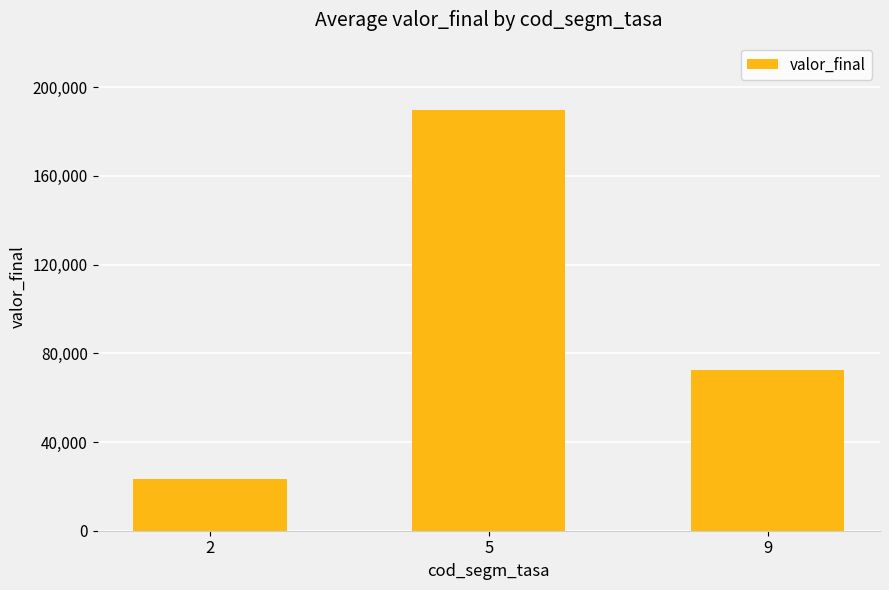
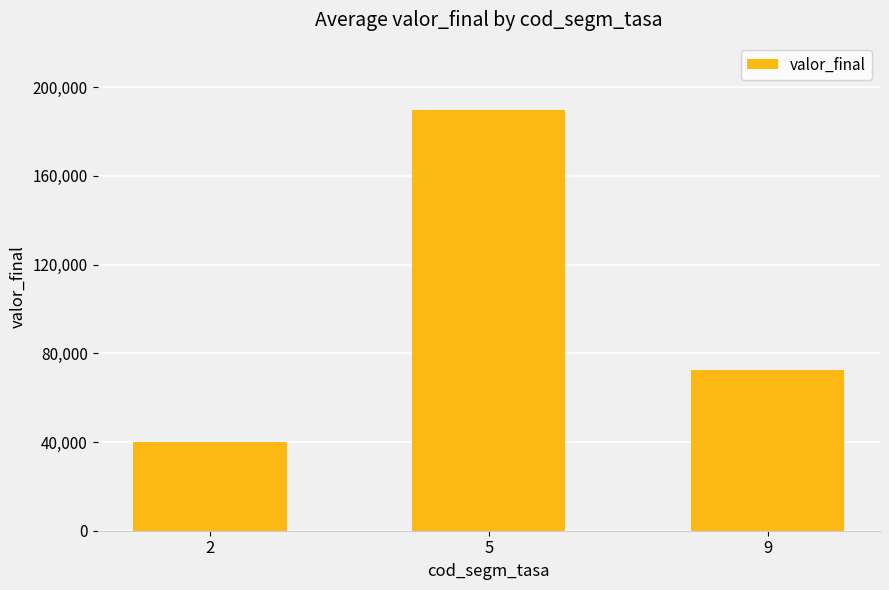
2: 23,000 -> 40,000
